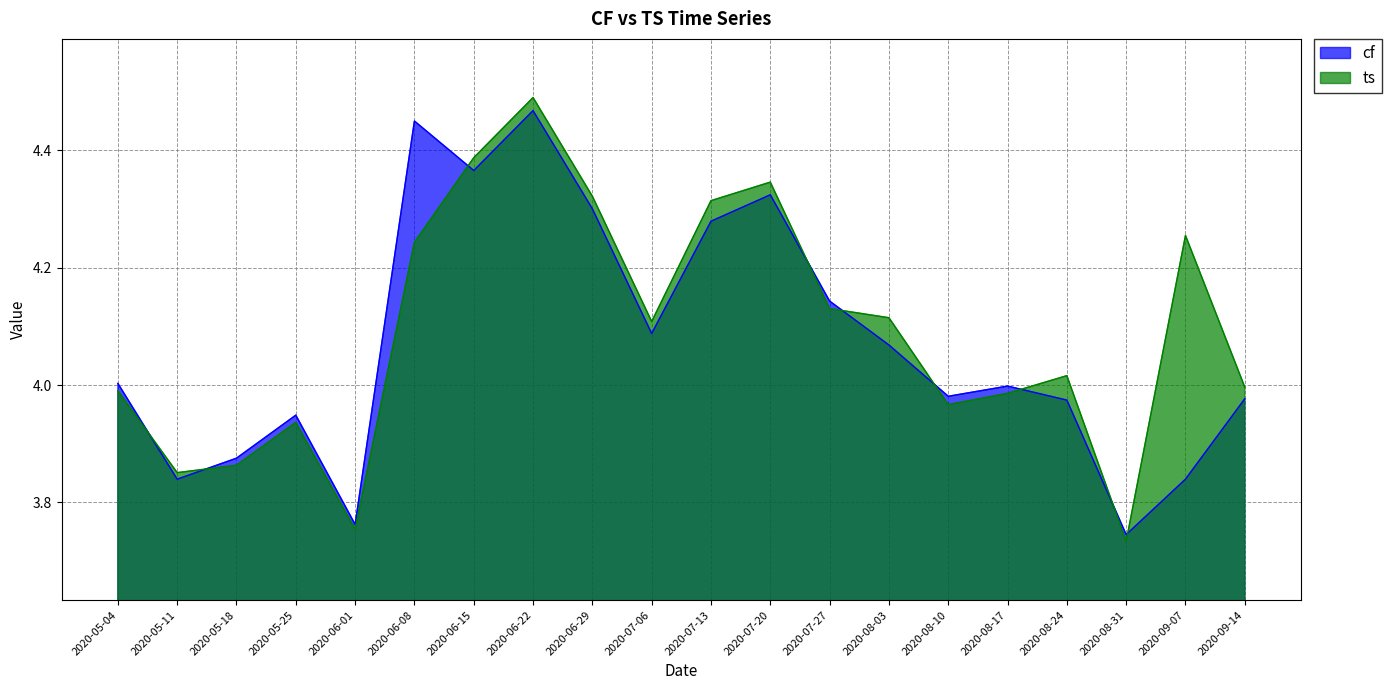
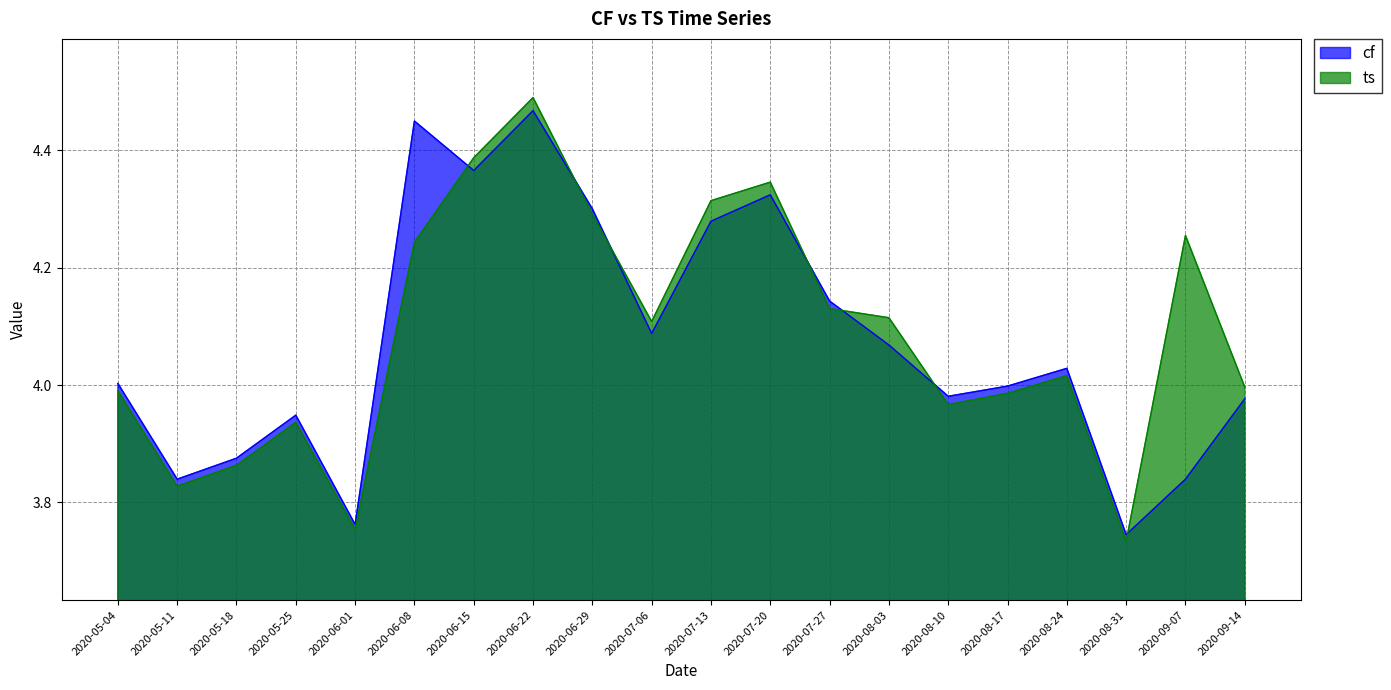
ts, 2020-05-11: 3.85 -> 3.83
ts, 2020-06-29: 4.32 -> 4.29
cf, 2020-08-24: 3.97 -> 4.03
